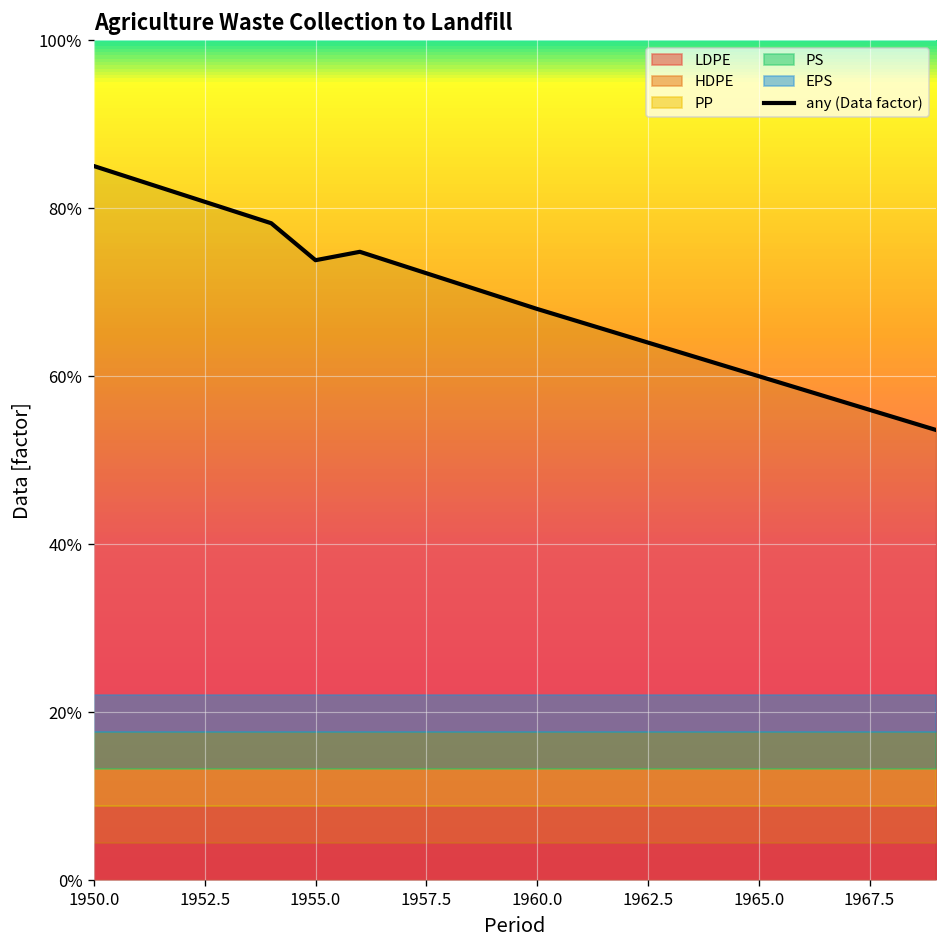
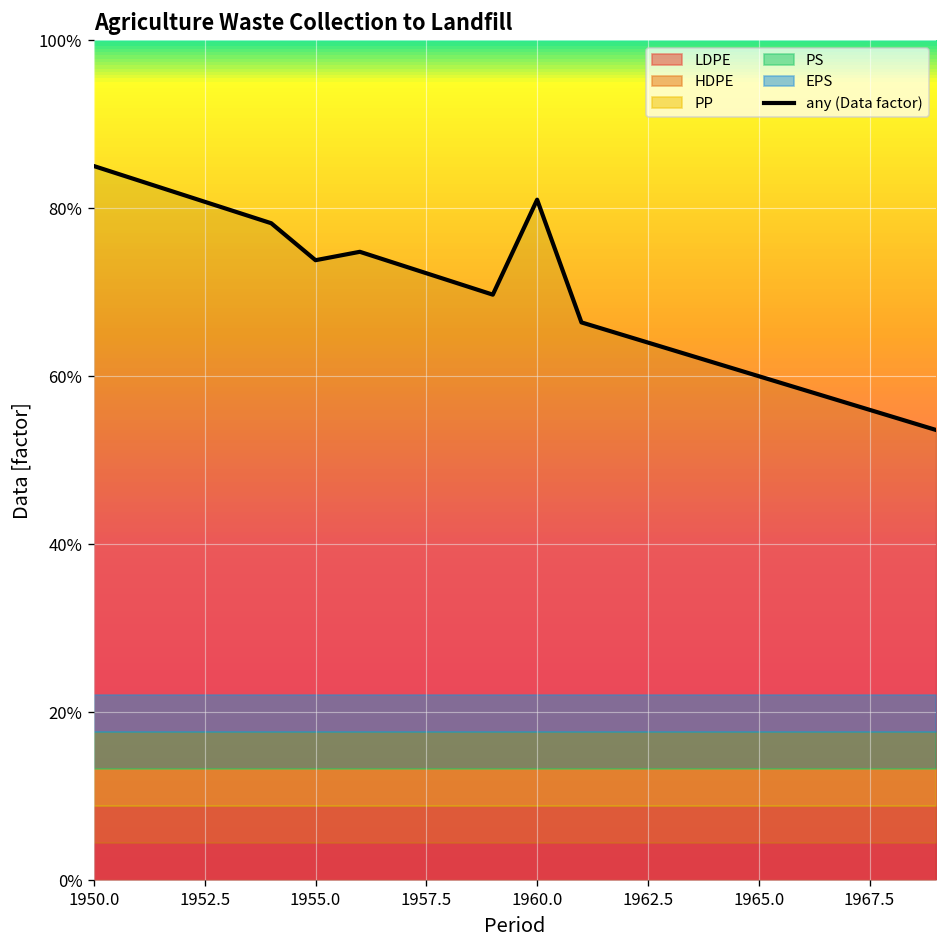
any (Data factor), 1960.0: 68% -> 81%
